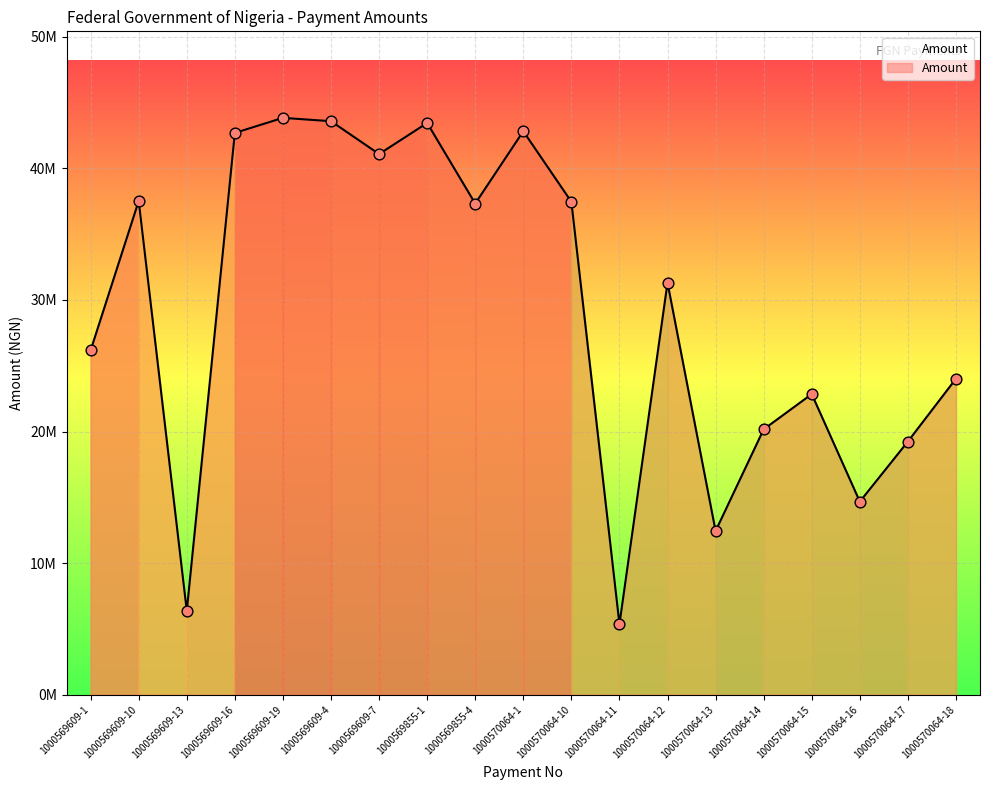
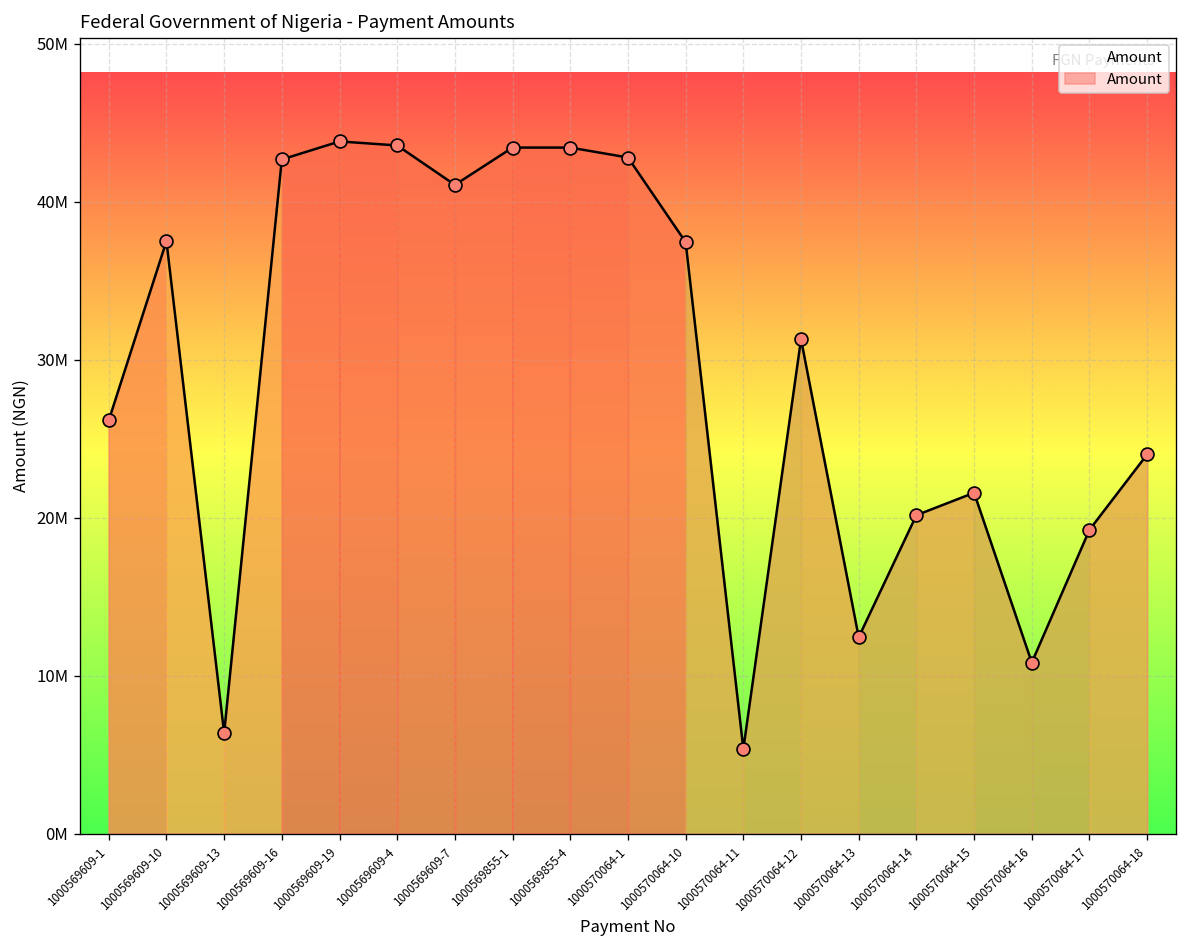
Amount, 1000569855-4: 37300000 -> 43400000
Amount, 1000570064-15: 22800000 -> 21600000
Amount, 1000570064-16: 14700000 -> 10800000
